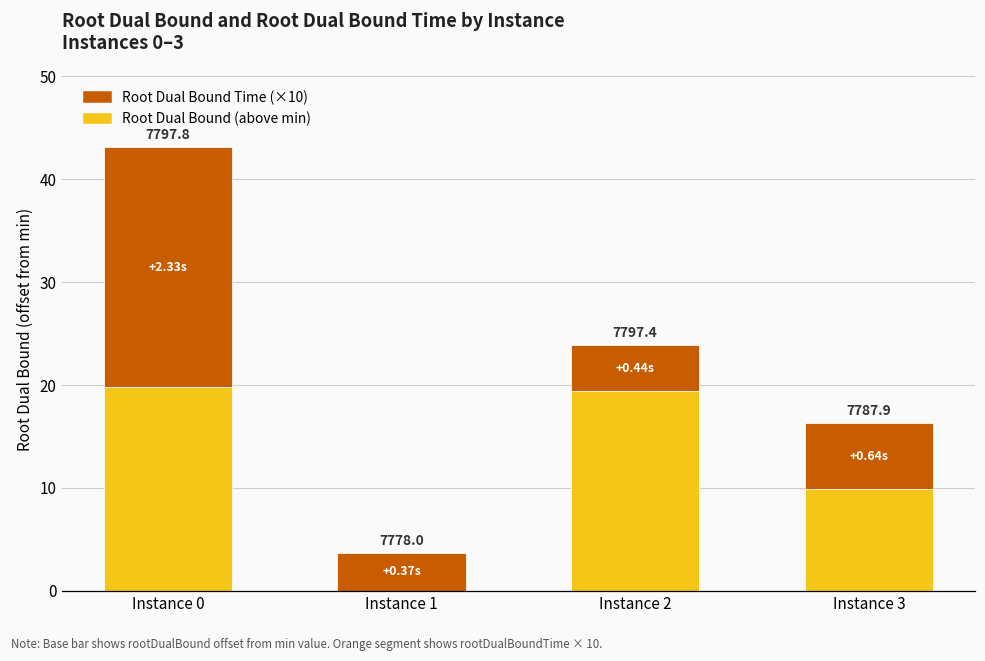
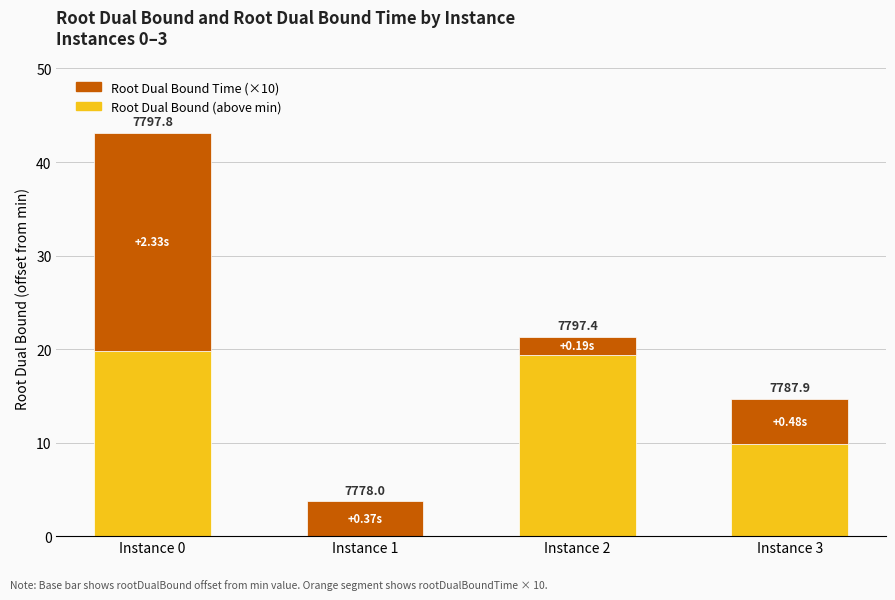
Root Dual Bound Time (×10), Instance 2: +0.44s -> +0.19s
Root Dual Bound Time (×10), Instance 3: +0.64s -> +0.48s
